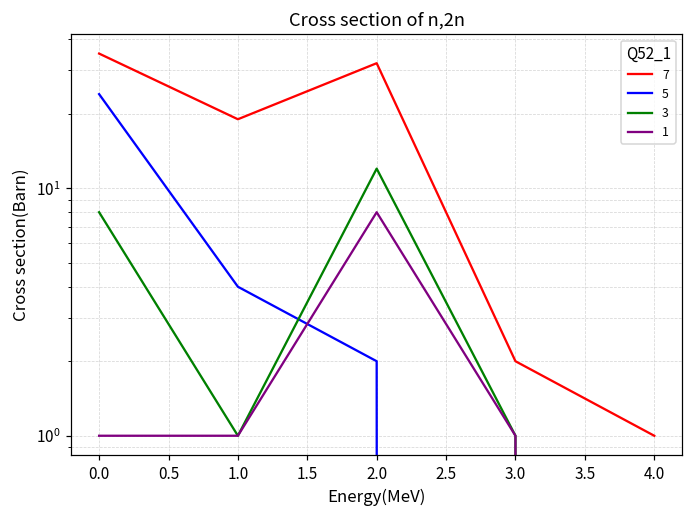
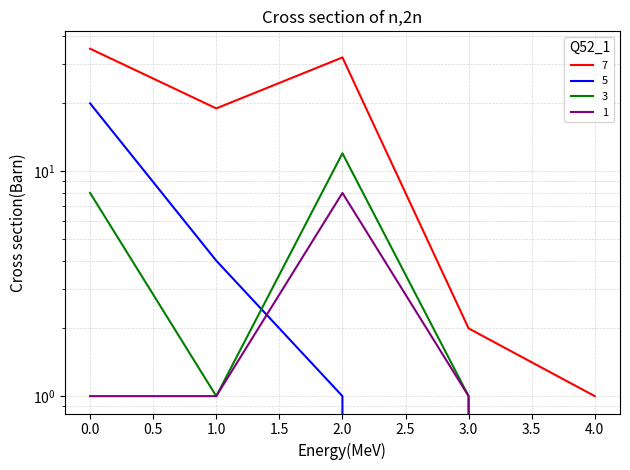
5, 0.0: 24 -> 20
5, 2.0: 2 -> 1
